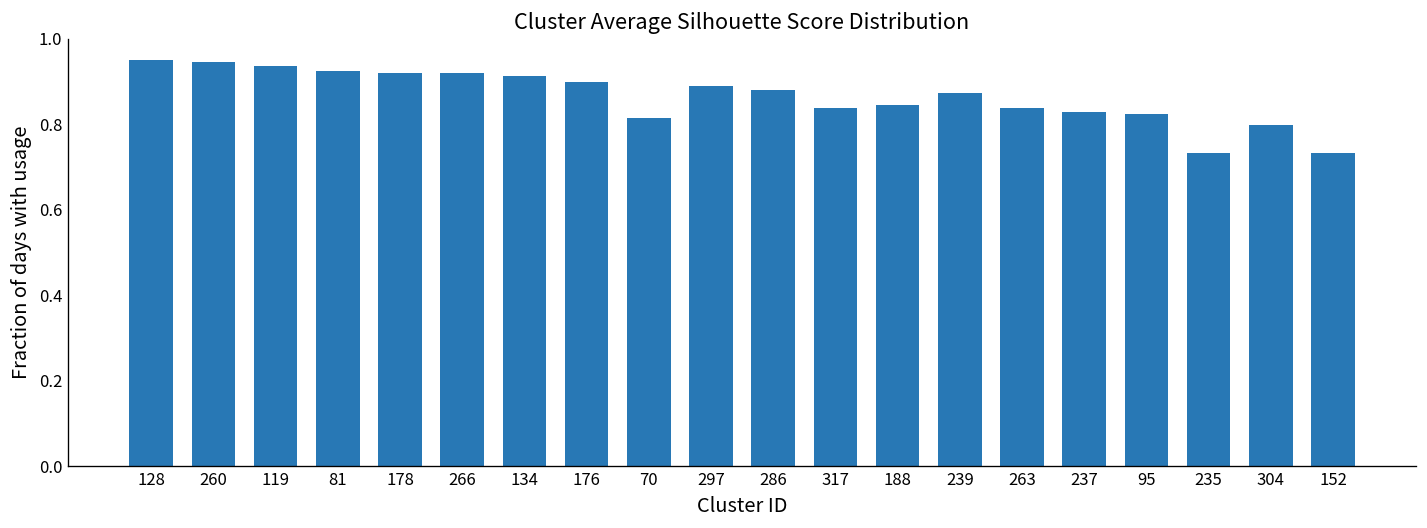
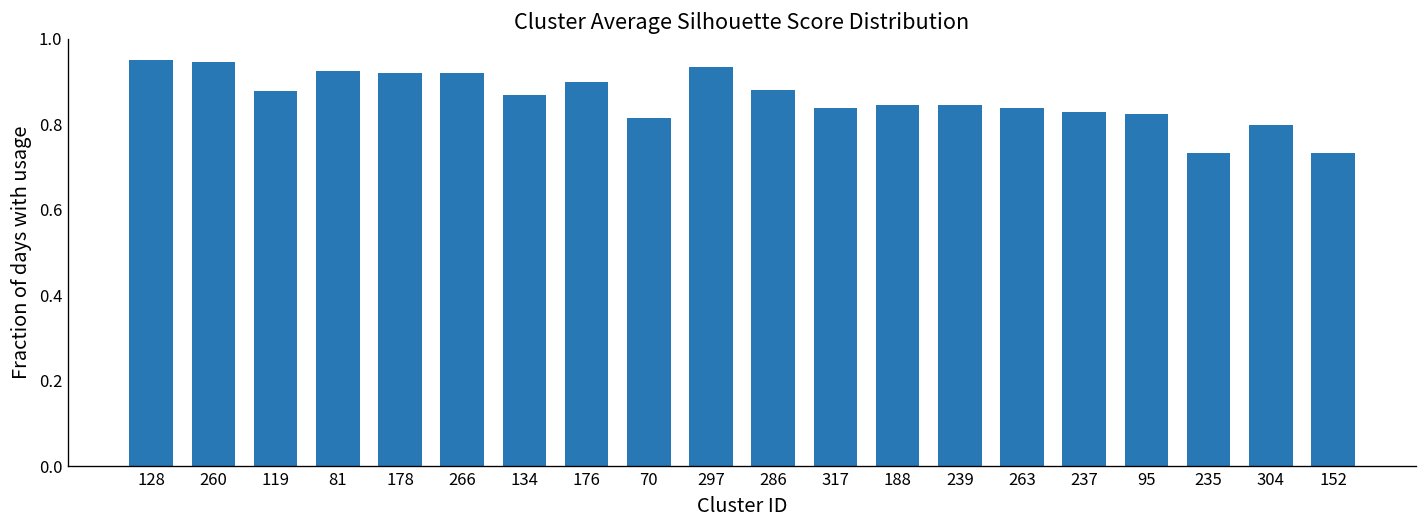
119: 0.94 -> 0.88
134: 0.91 -> 0.87
297: 0.89 -> 0.94
239: 0.87 -> 0.84
